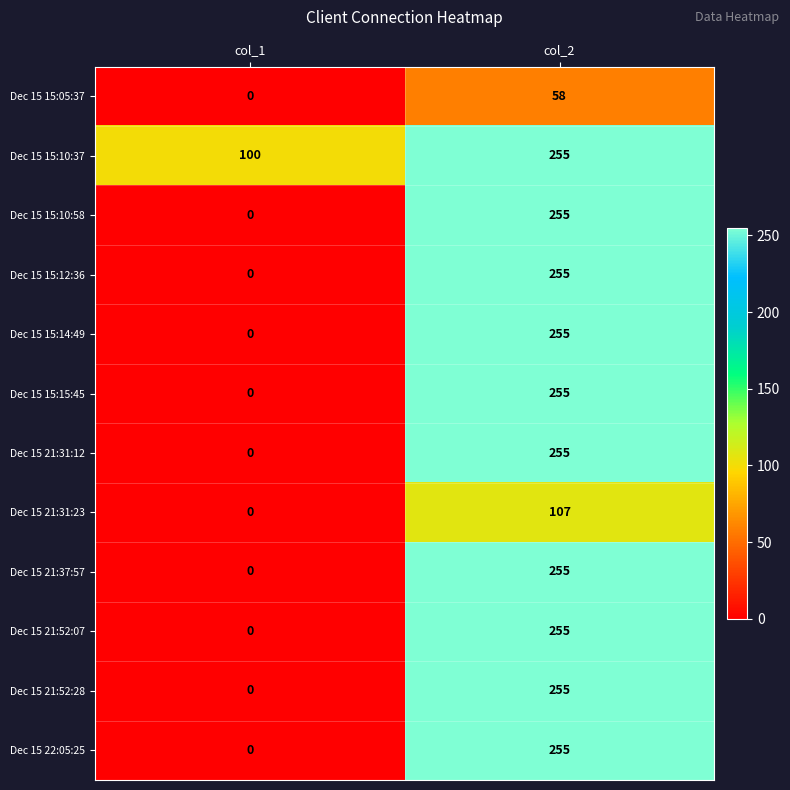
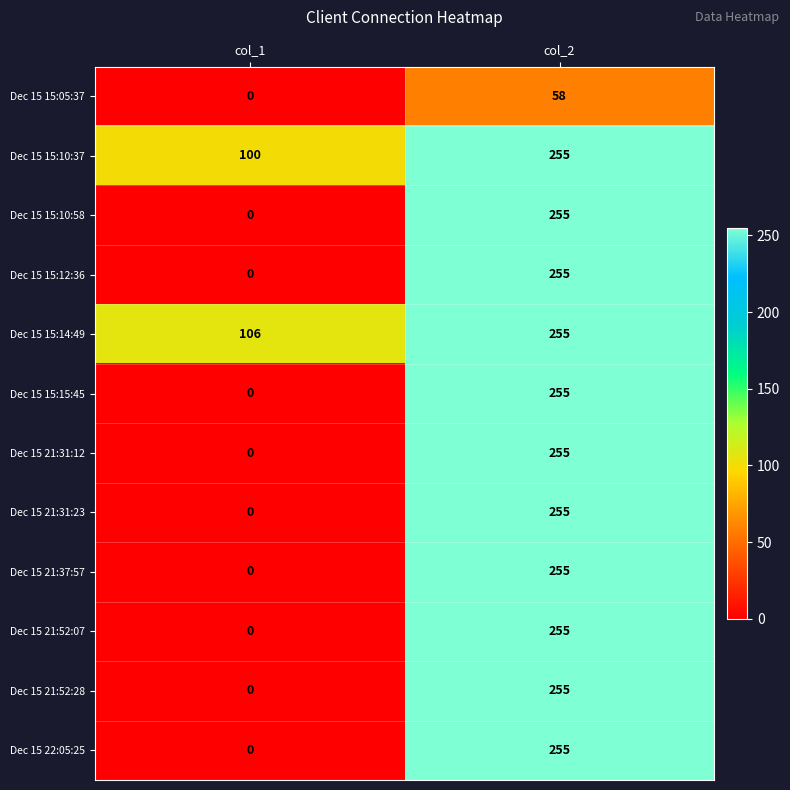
Dec 15 15:14:49, col_1: 0 -> 106
Dec 15 21:31:23, col_2: 107 -> 255
